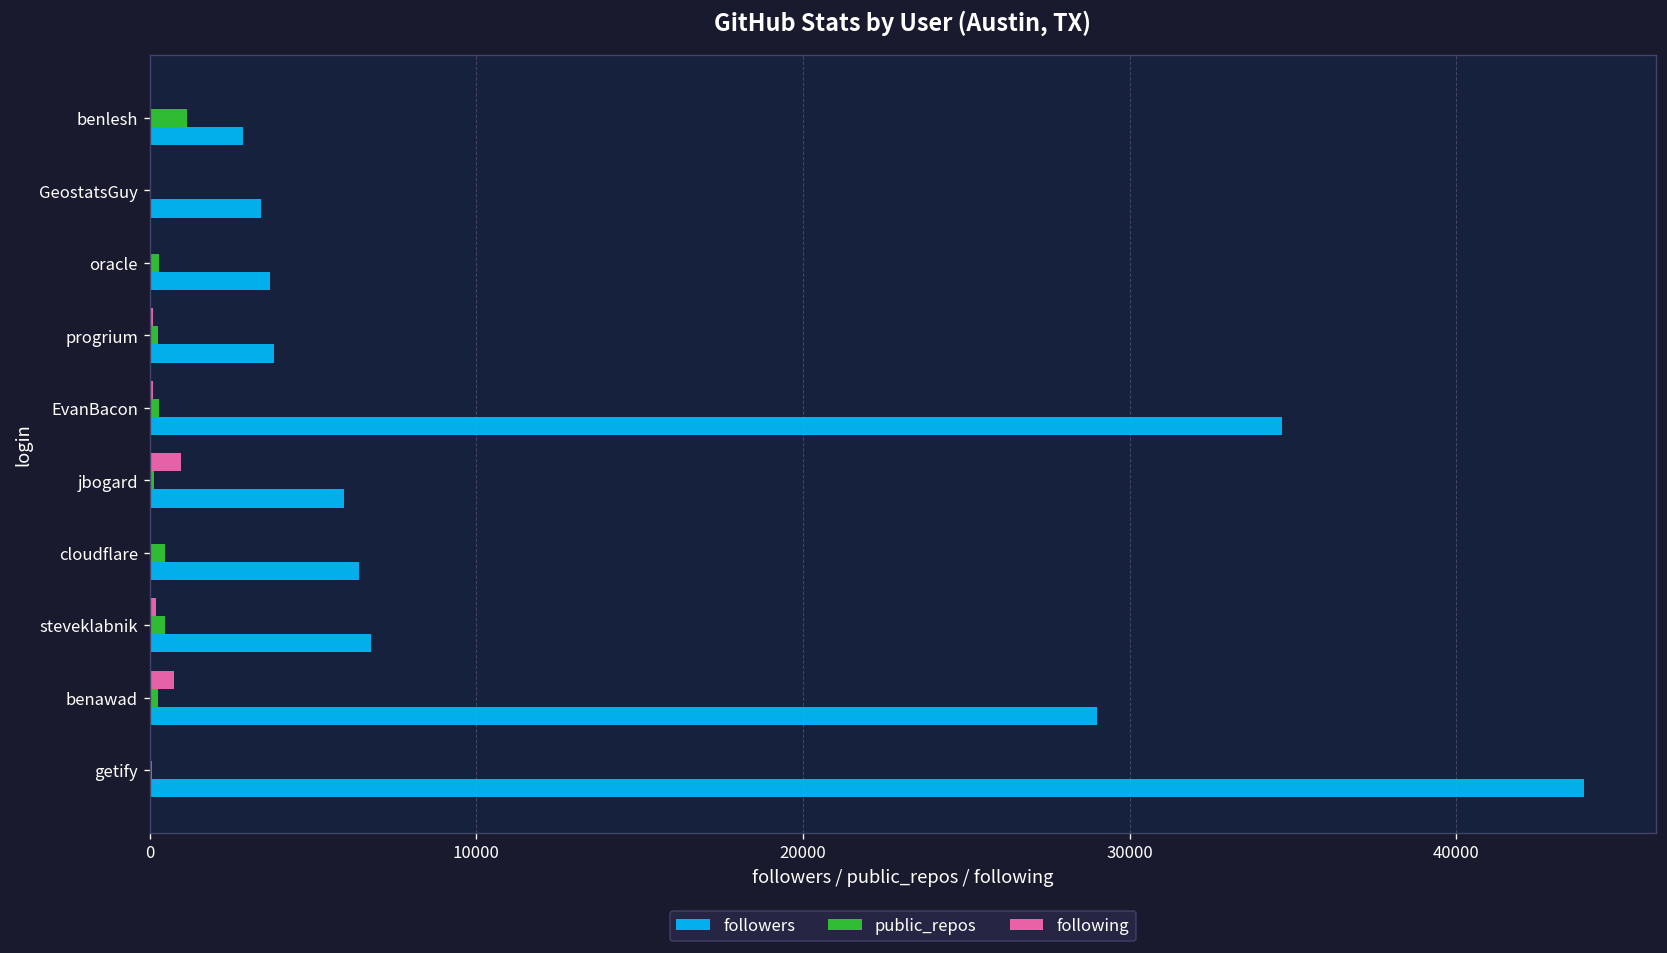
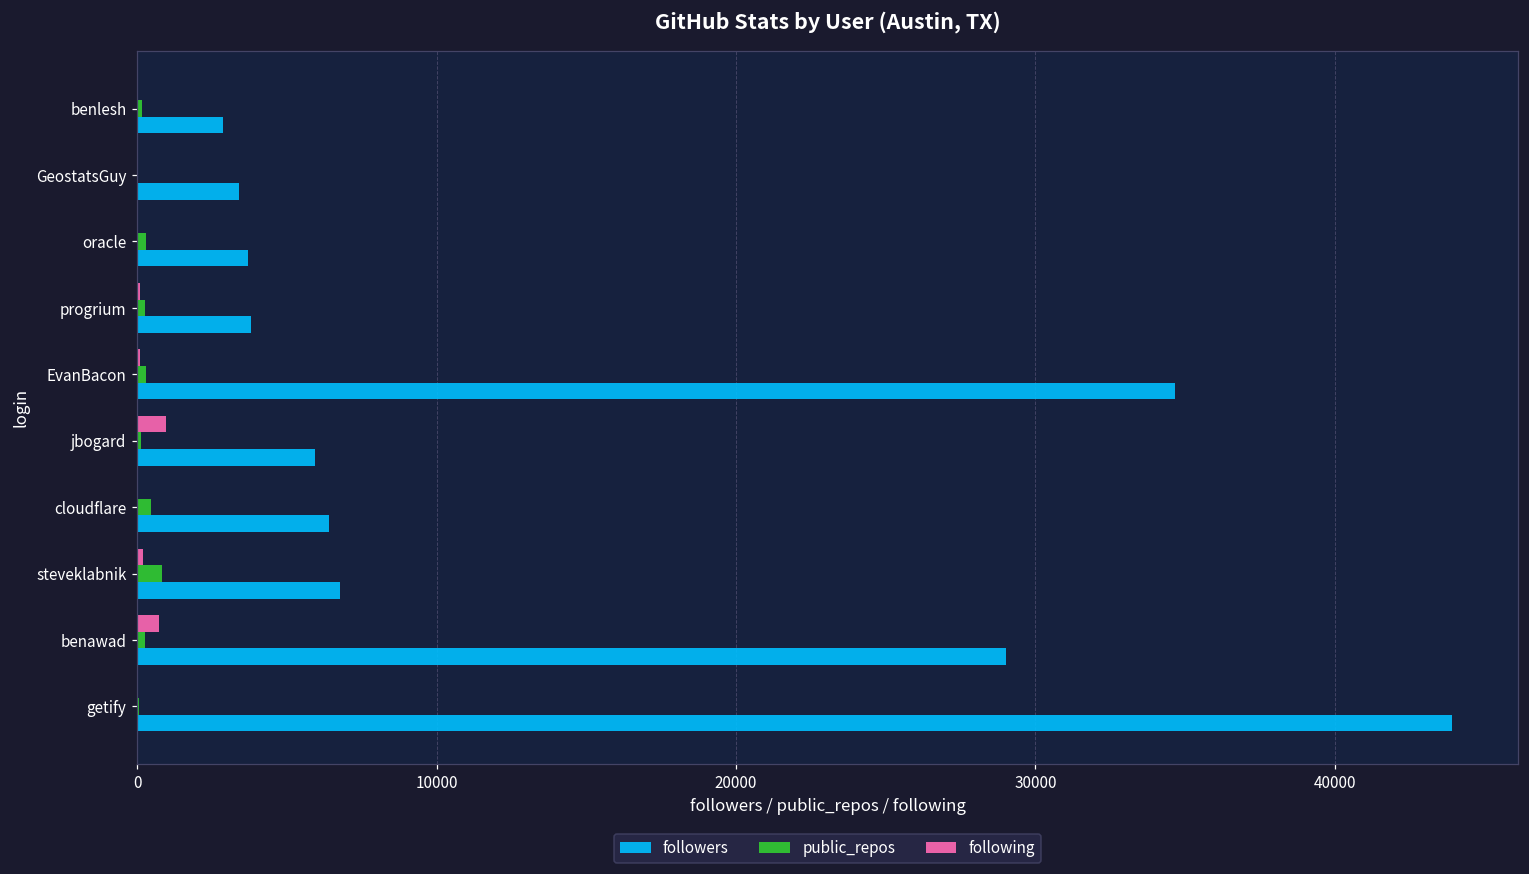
public_repos, benlesh: 1100 -> 200
public_repos, steveklabnik: 500 -> 800
